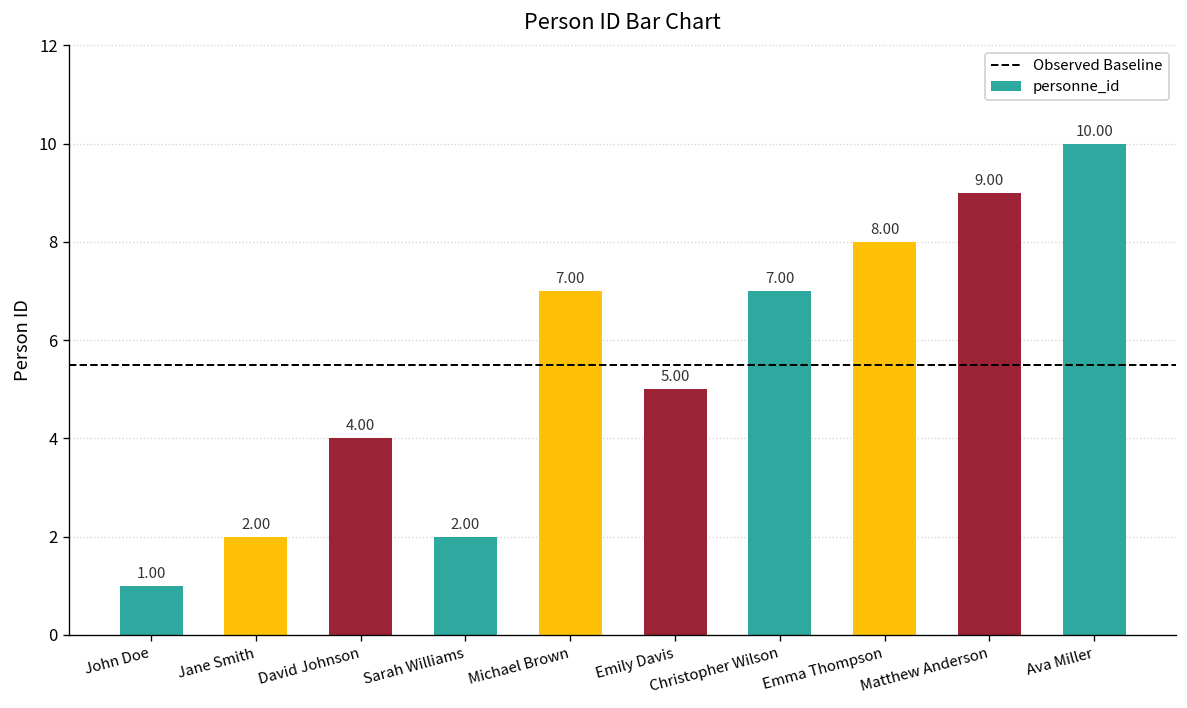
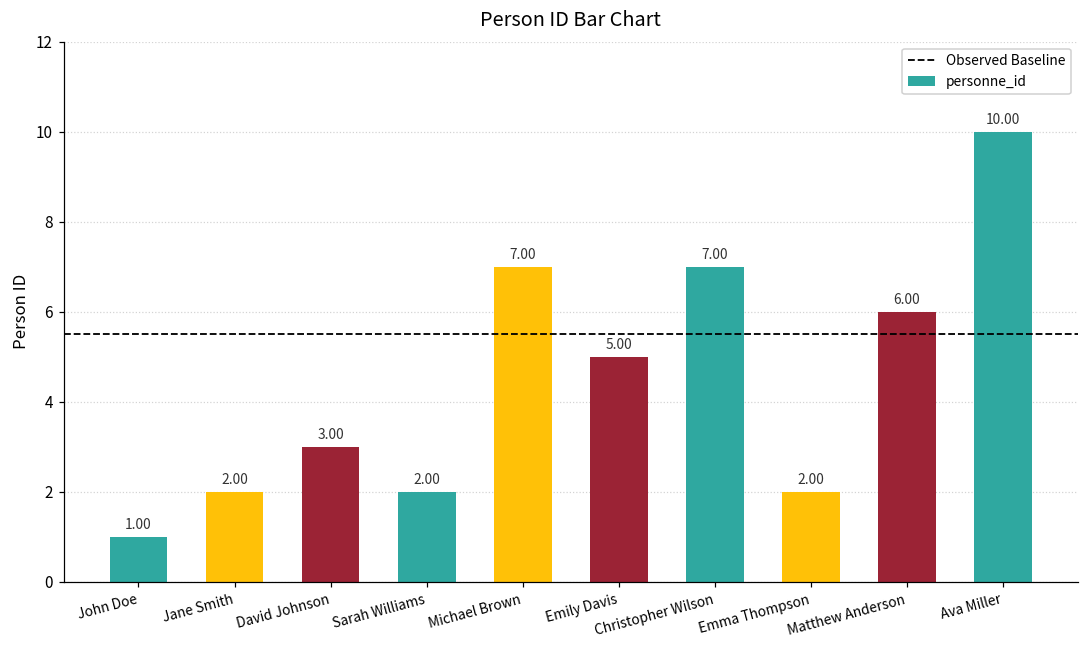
David Johnson: 4.00 -> 3.00
Emma Thompson: 8.00 -> 2.00
Matthew Anderson: 9.00 -> 6.00
